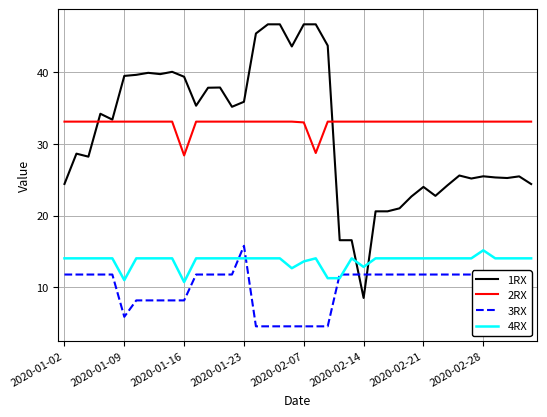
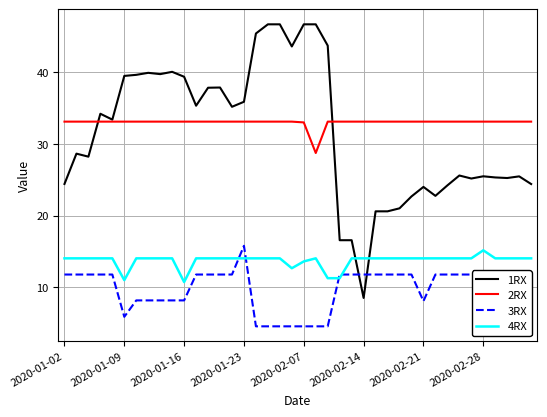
2RX, 2020-01-16: 28 -> 33
4RX, 2020-02-14: 13 -> 14
3RX, 2020-02-21: 12 -> 8
